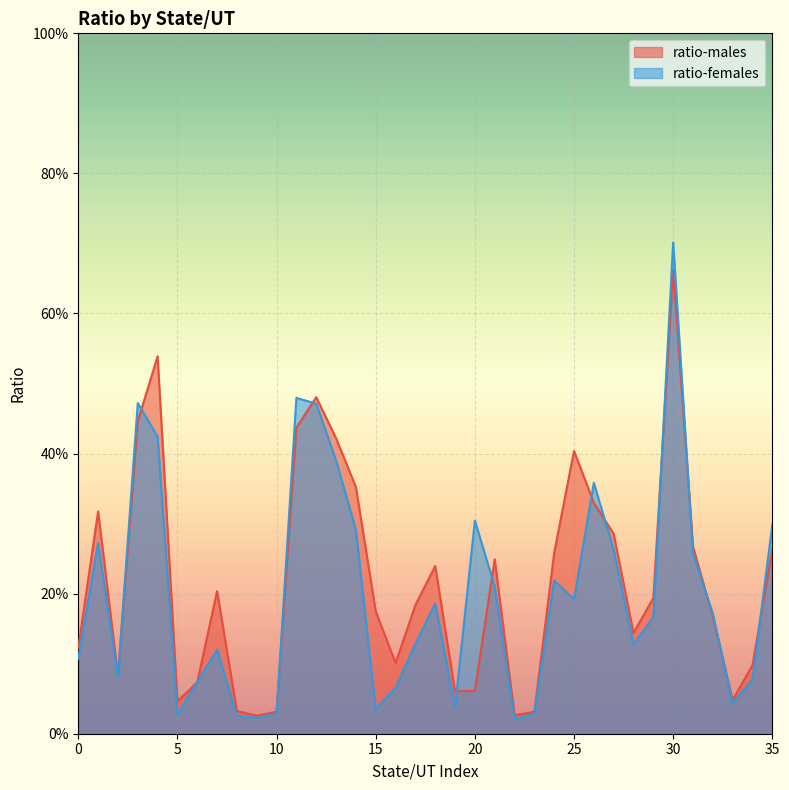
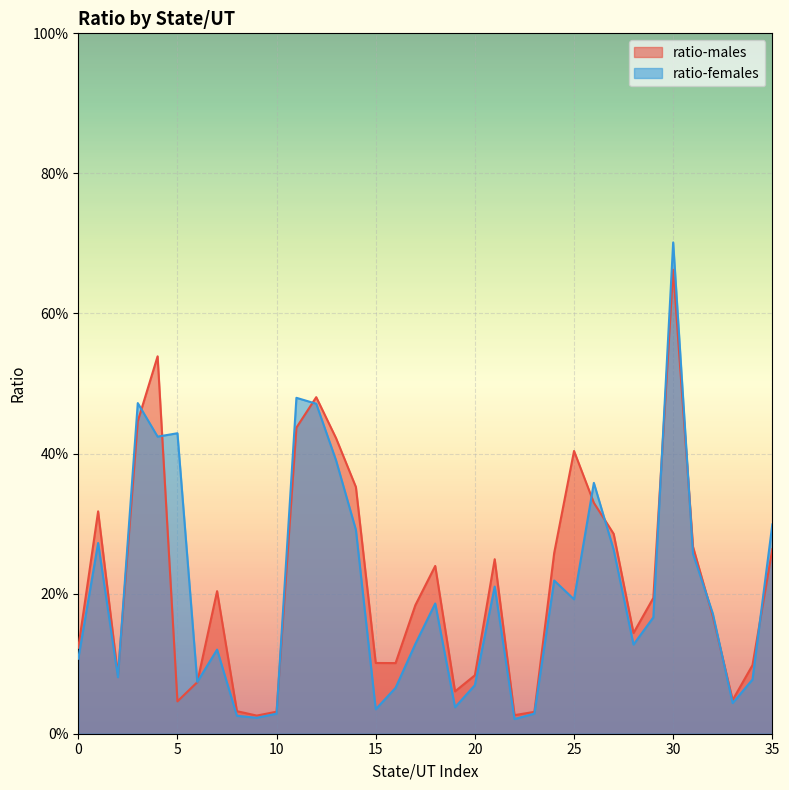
ratio-females, 5: 3% -> 43%
ratio-males, 15: 17% -> 10%
ratio-males, 20: 6% -> 8%
ratio-females, 20: 30% -> 7%
